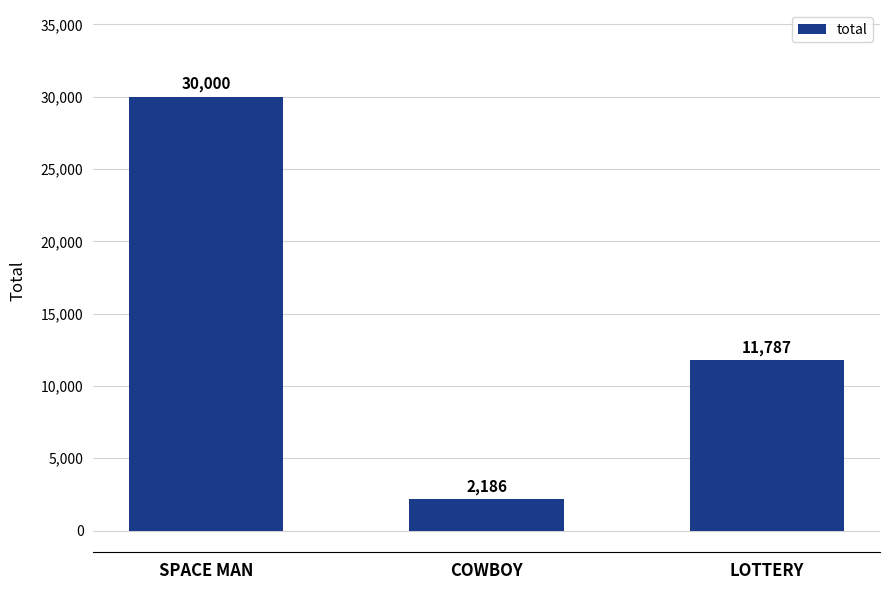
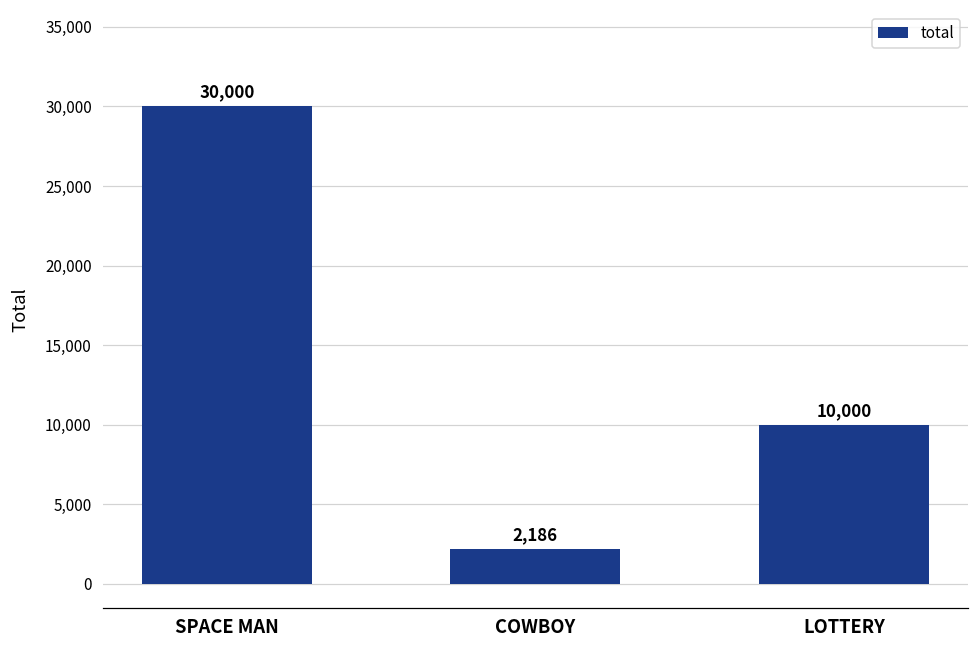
LOTTERY: 11,787 -> 10,000
